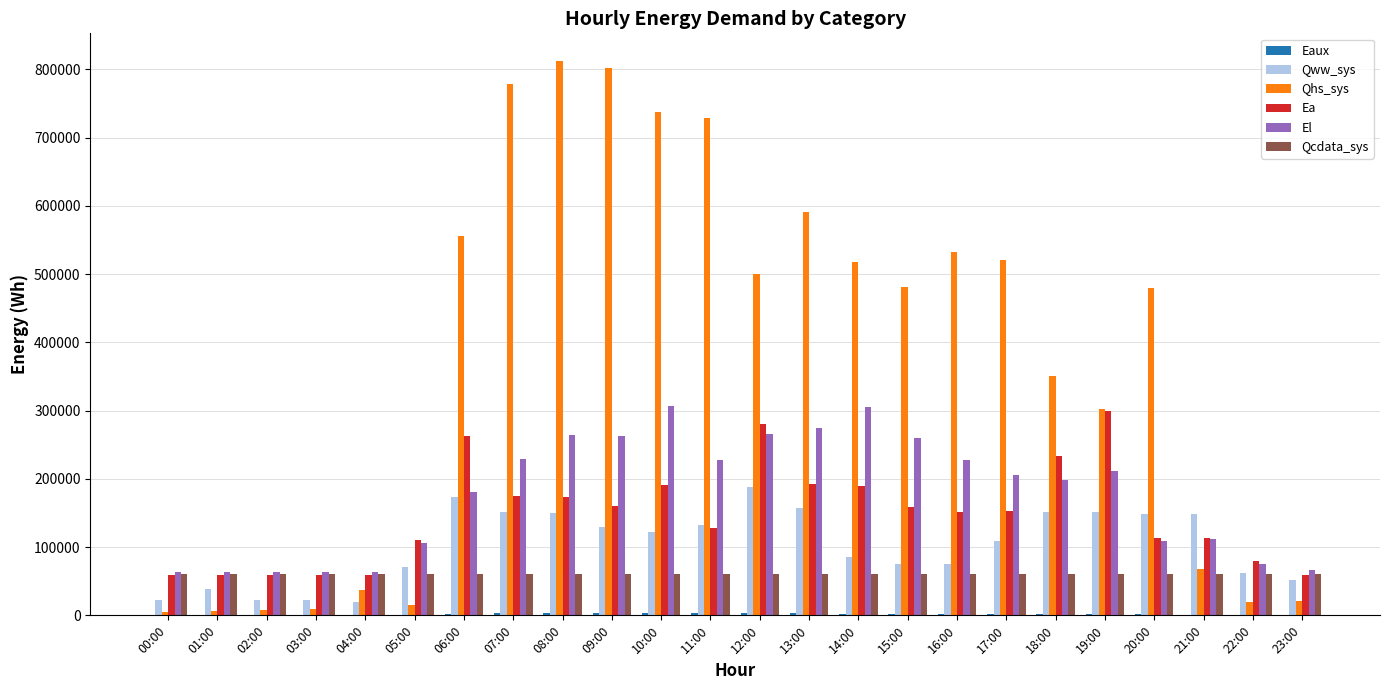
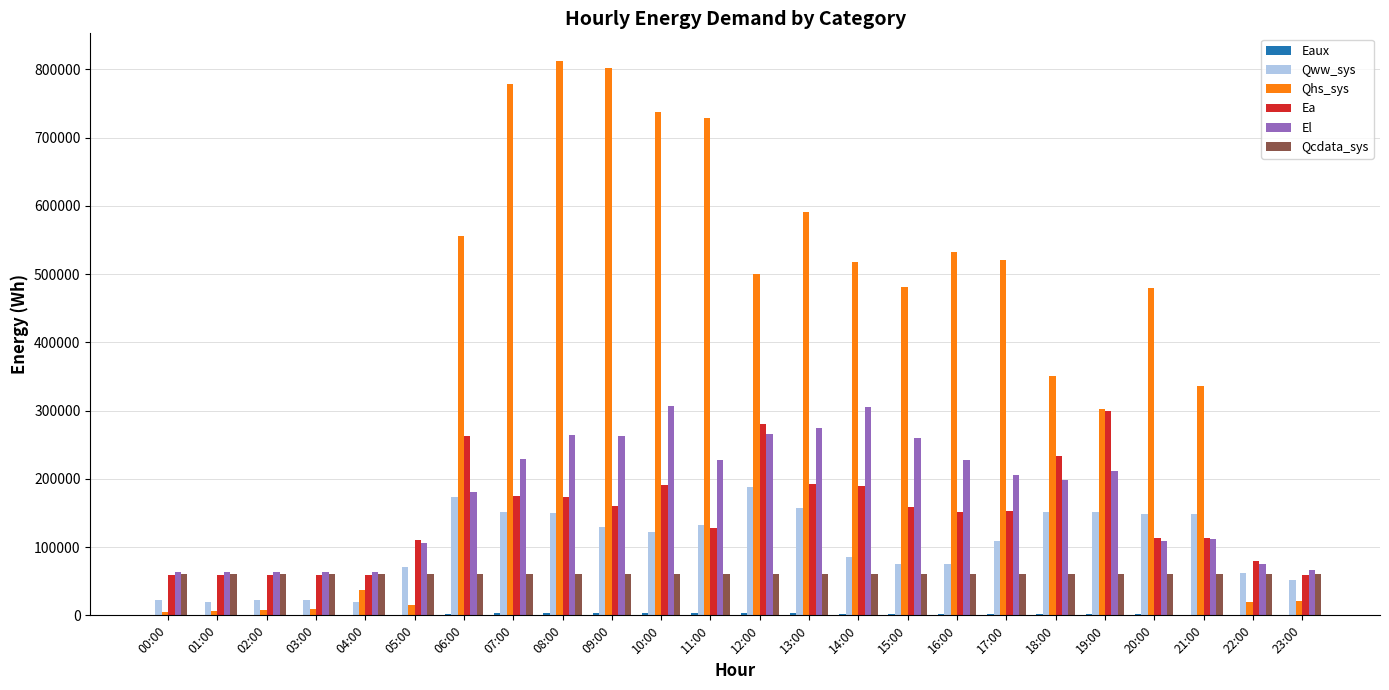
Qww_sys, 01:00: 40000 -> 20000
Qhs_sys, 21:00: 70000 -> 340000
